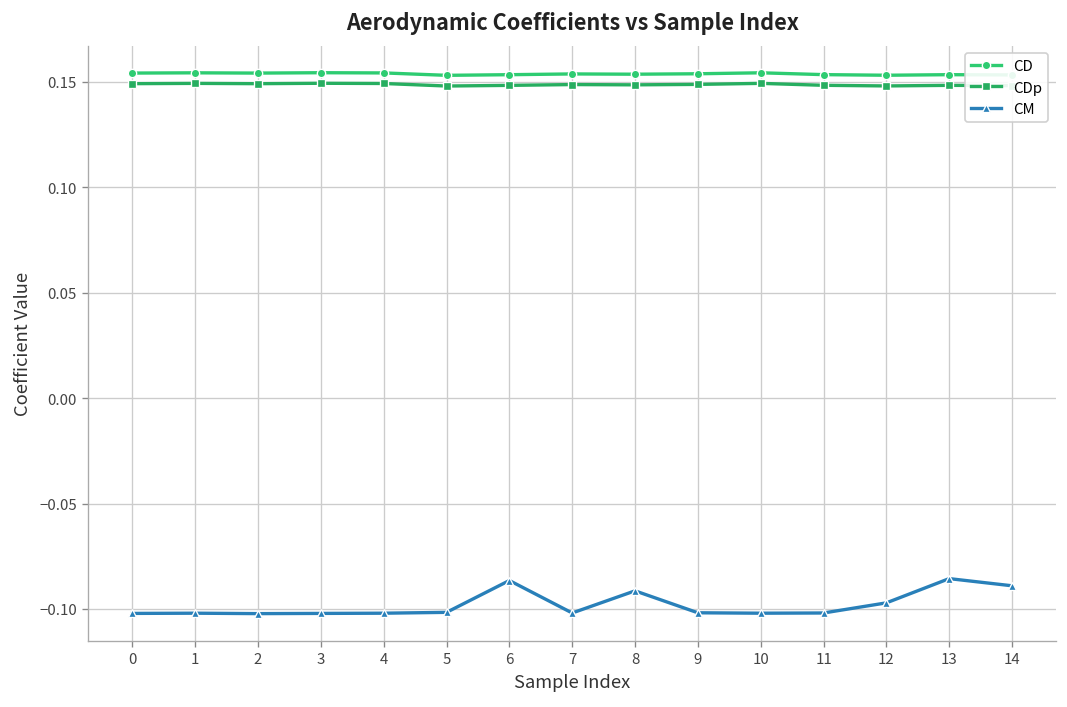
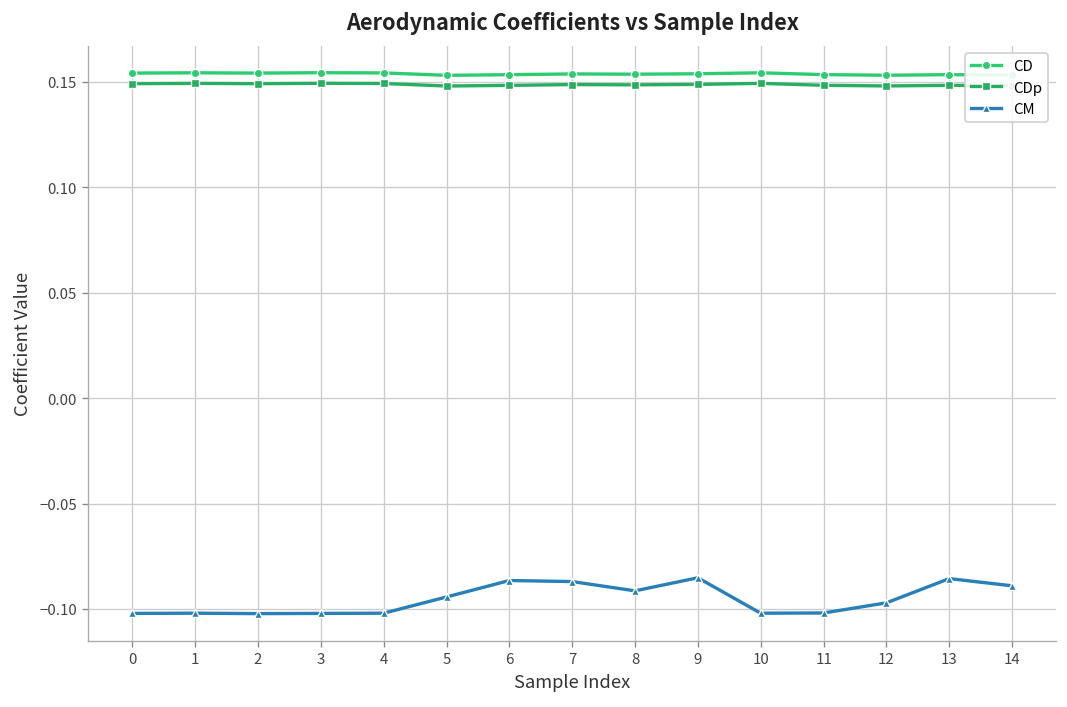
CM, 5: -0.102 -> -0.094
CM, 7: -0.102 -> -0.087
CM, 9: -0.102 -> -0.085
